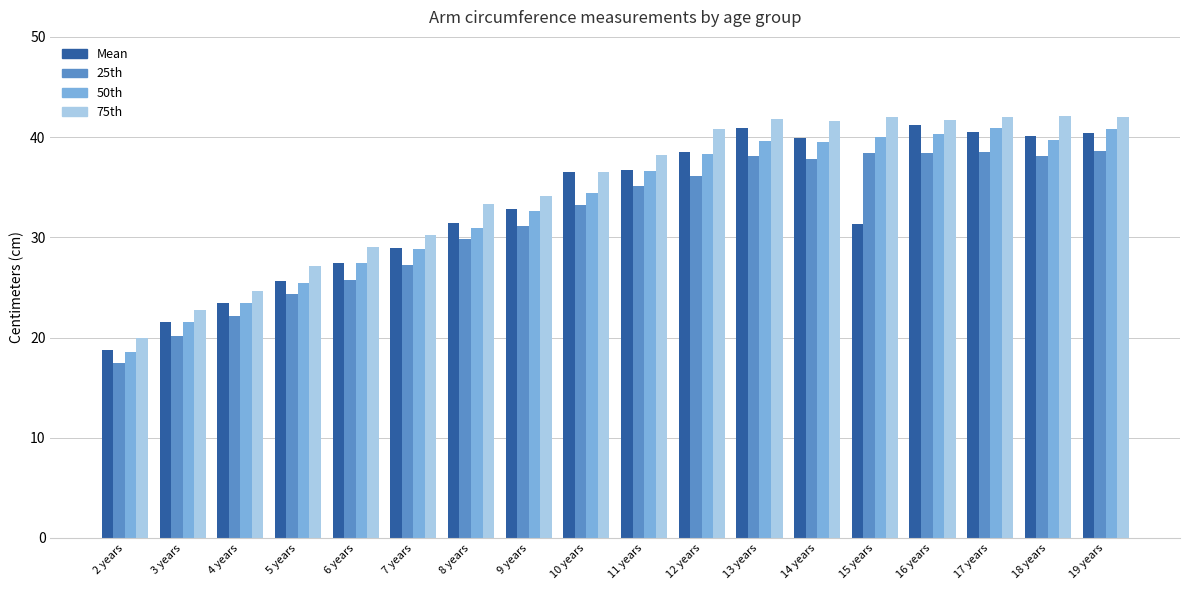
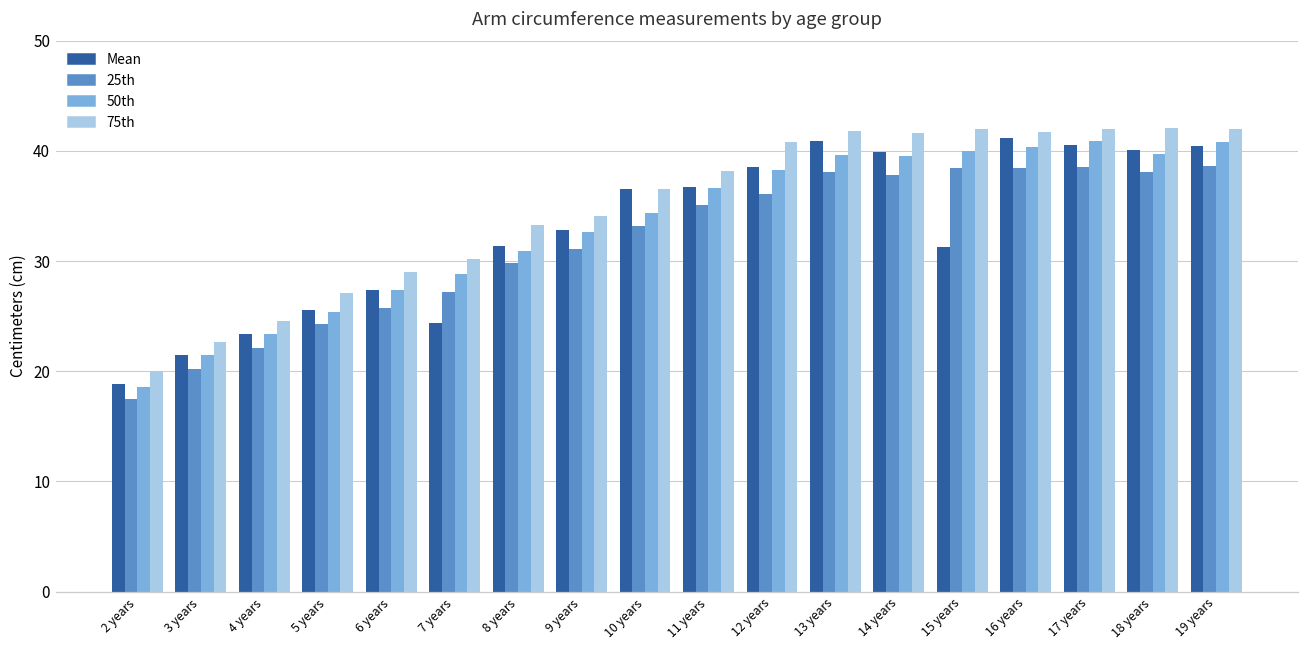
Mean, 7 years: 28.9 -> 24.4
